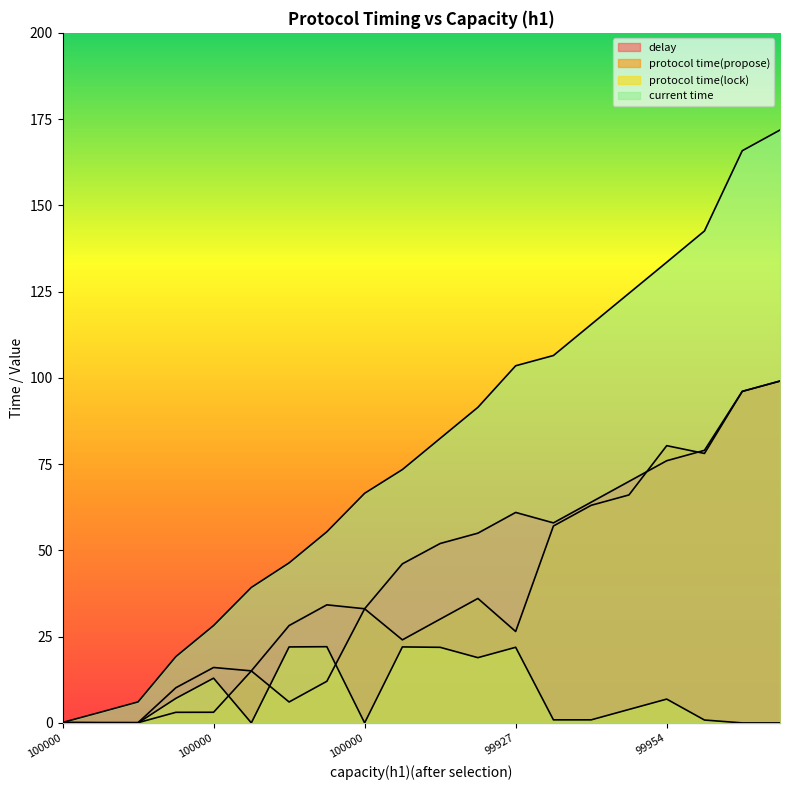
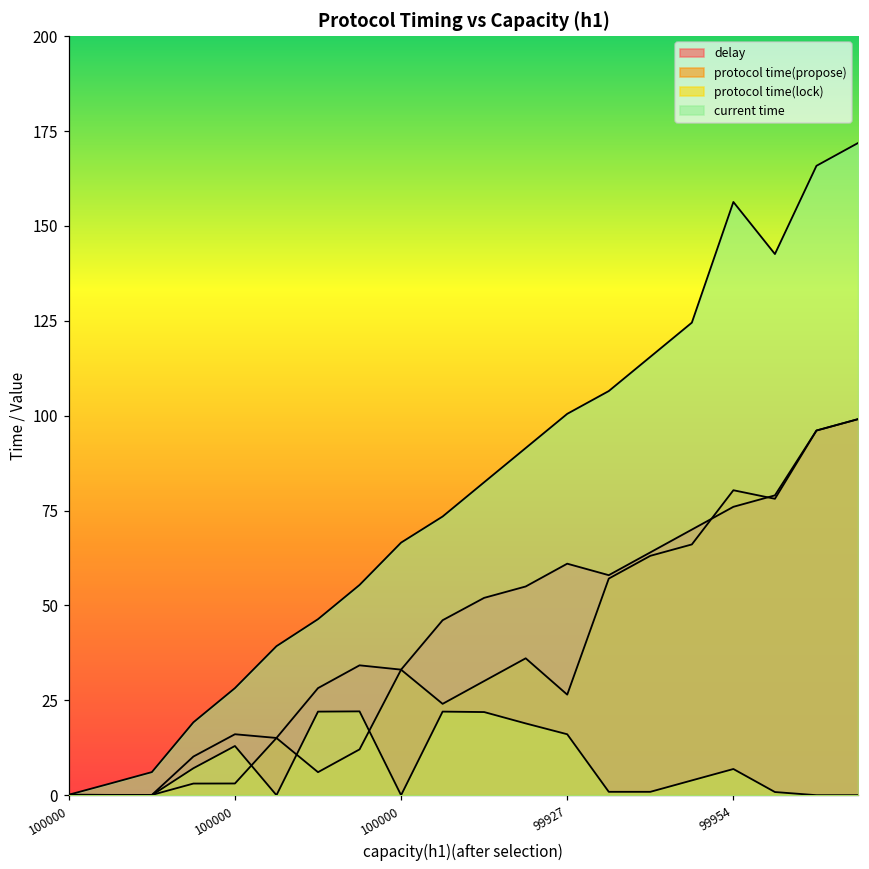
protocol time(lock), 99927: 22 -> 16
current time, 99927: 104 -> 100
current time, 99954: 134 -> 156
